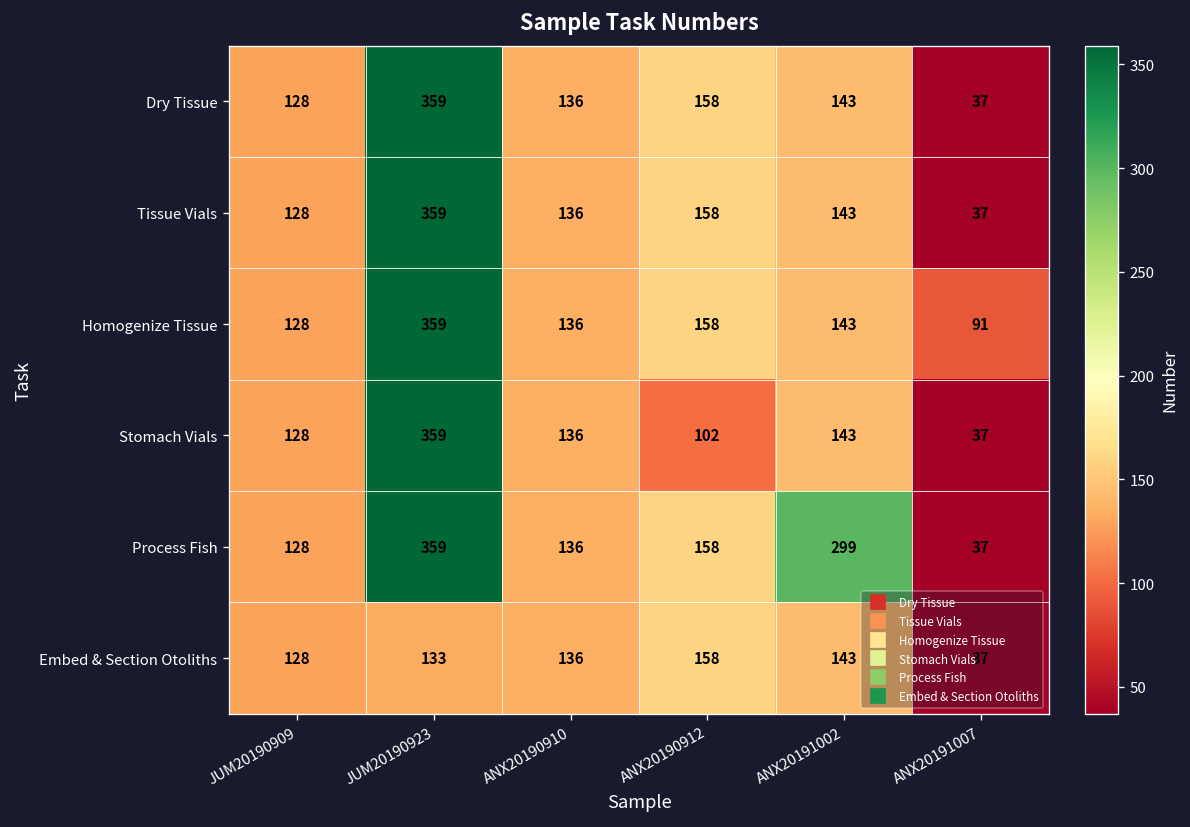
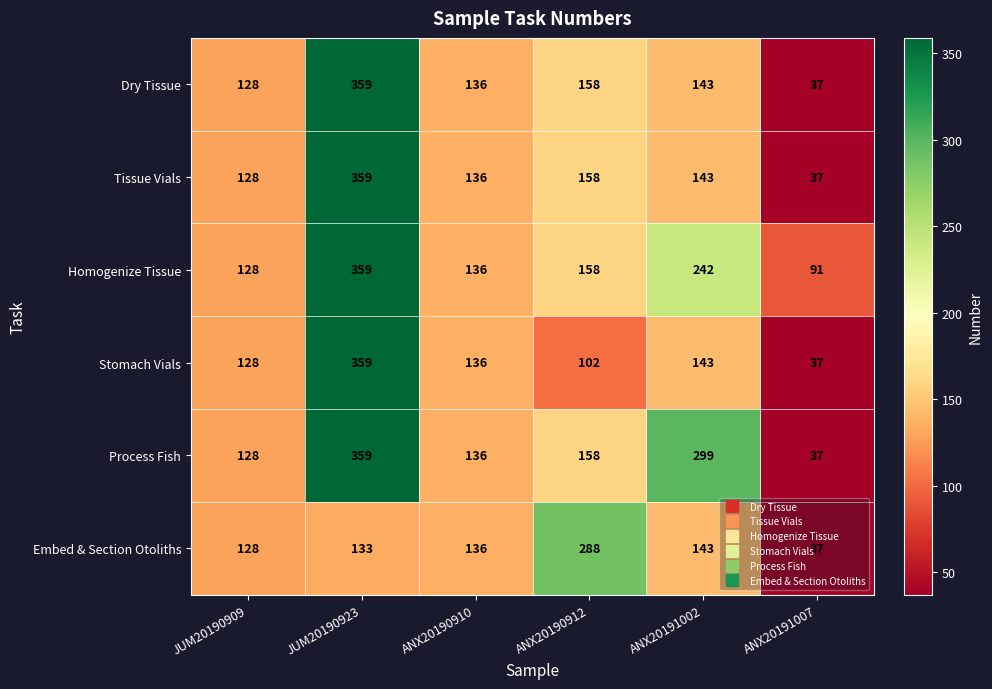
Homogenize Tissue, ANX20191002: 143 -> 242
Embed & Section Otoliths, ANX20190912: 158 -> 288
